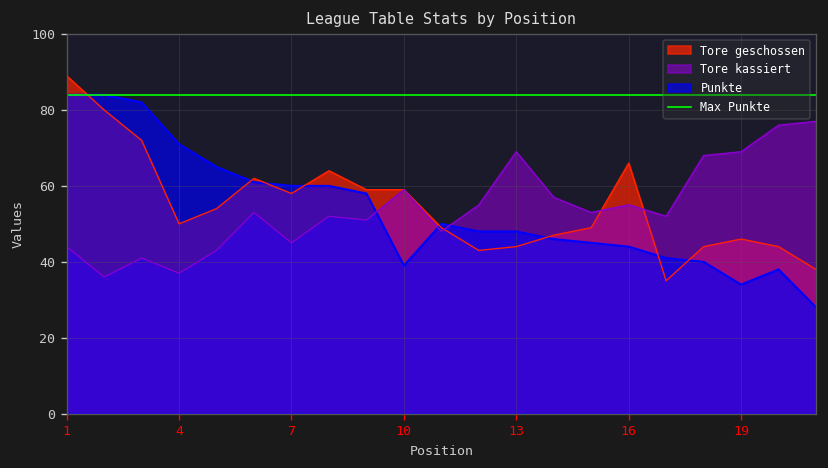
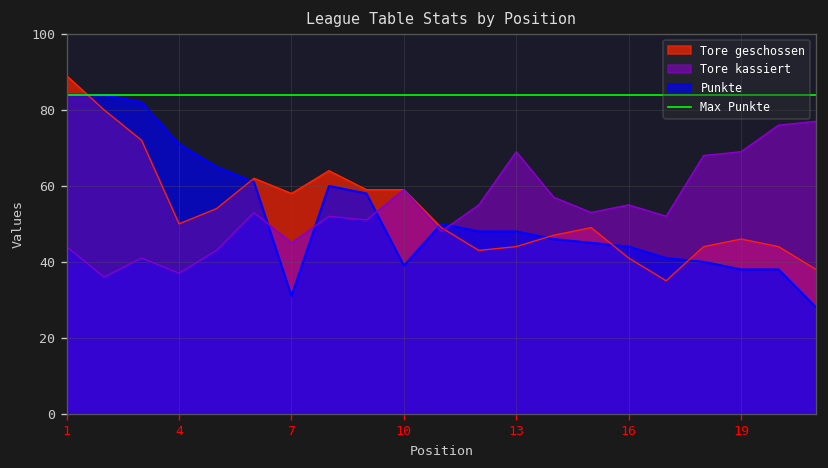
Punkte, 7: 60 -> 31
Tore geschossen, 16: 66 -> 41
Punkte, 19: 34 -> 38
